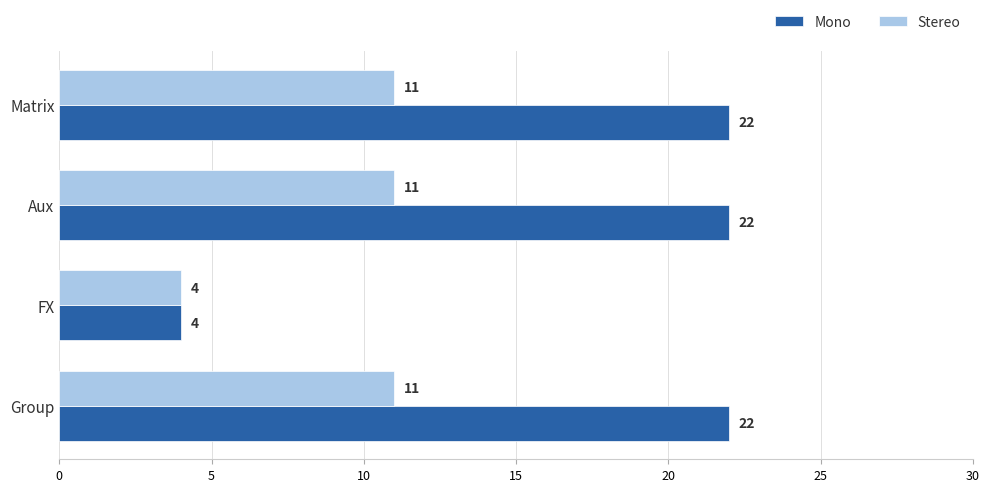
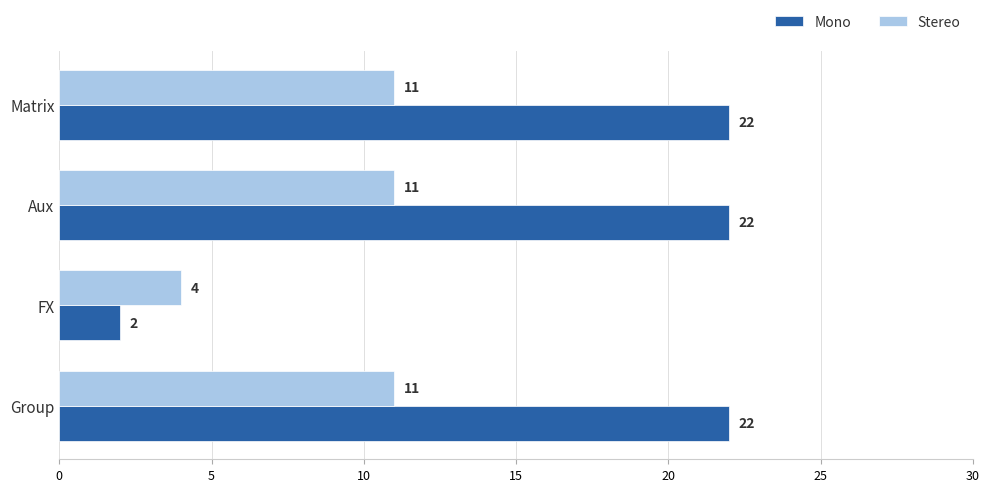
Mono, FX: 4 -> 2
